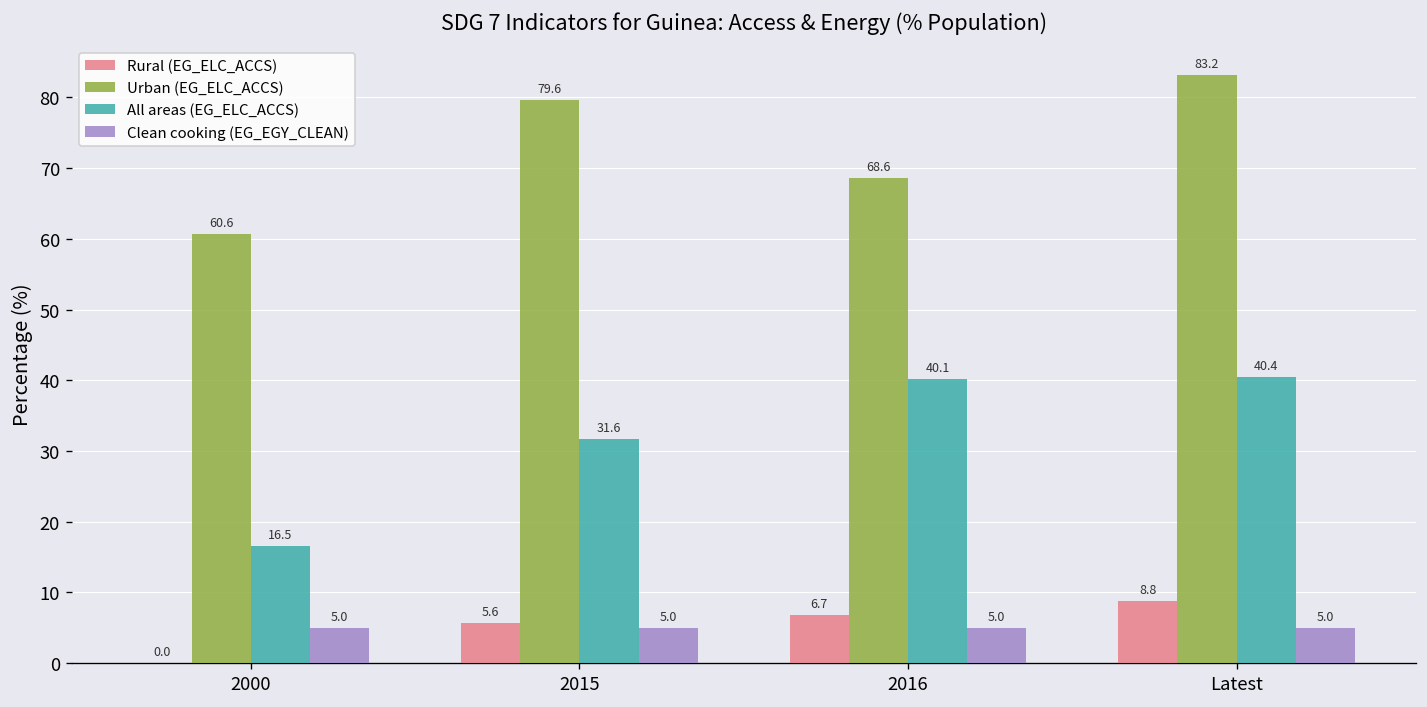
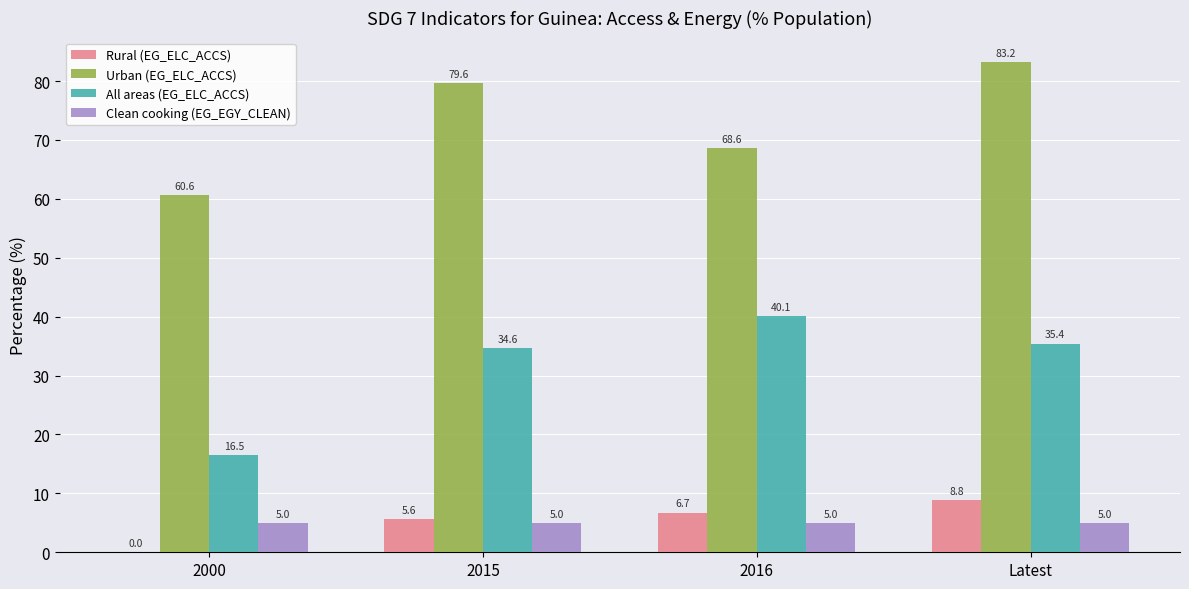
All areas (EG_ELC_ACCS), 2015: 31.6 -> 34.6
All areas (EG_ELC_ACCS), Latest: 40.4 -> 35.4
